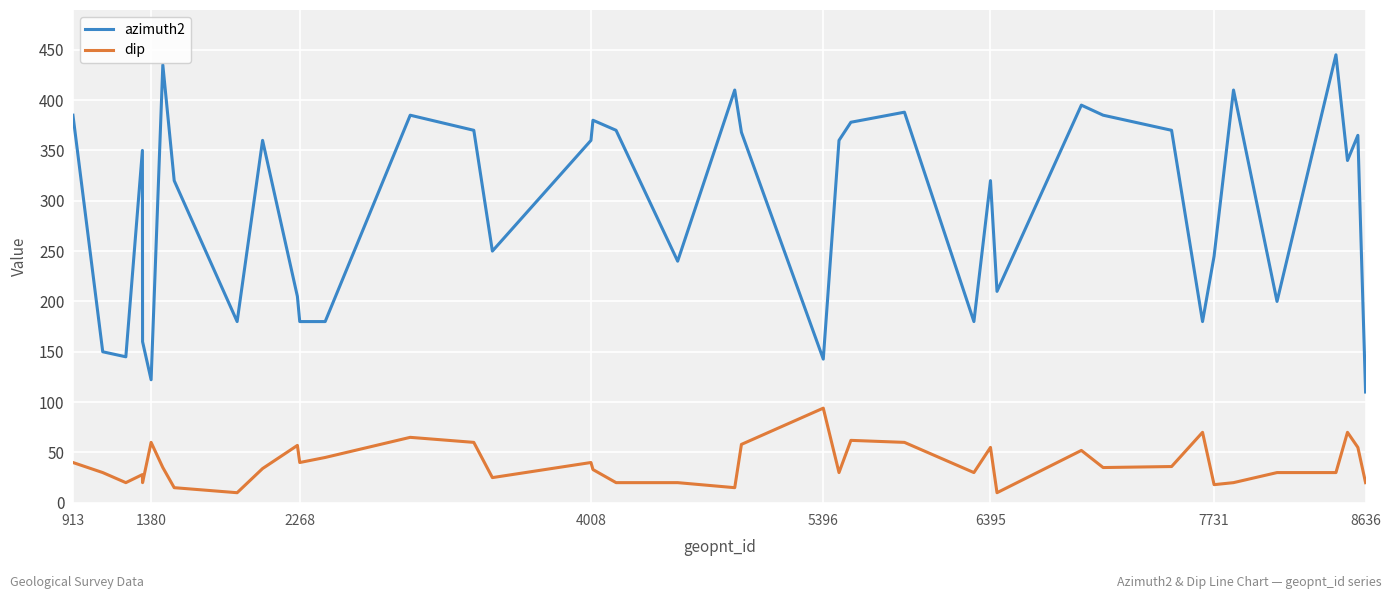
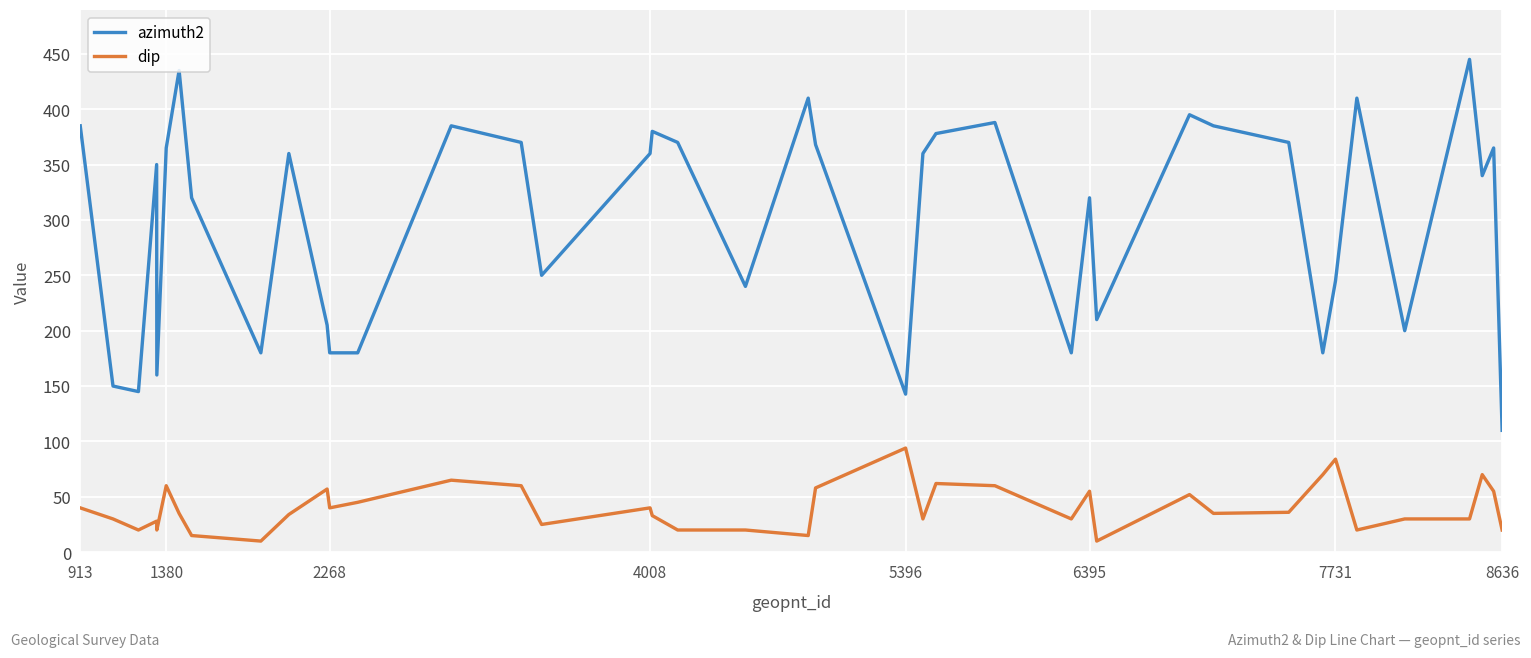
azimuth2, 1380: 122 -> 365
dip, 7731: 18 -> 84
